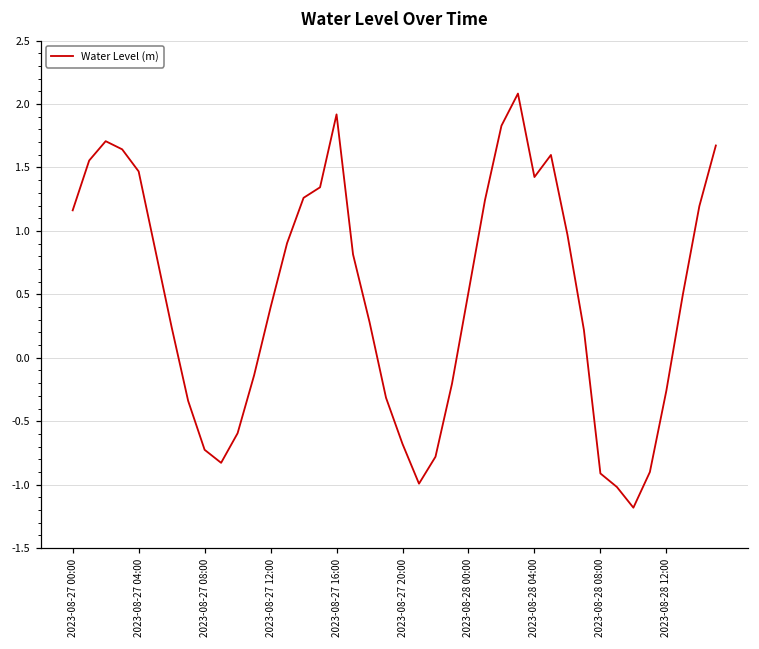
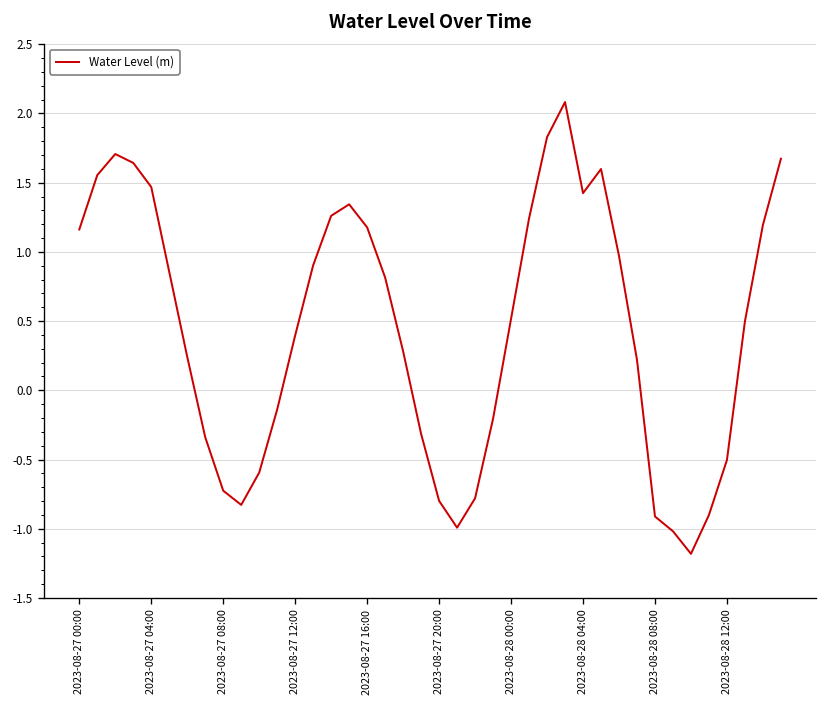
2023-08-27 16:00: 1.92 -> 1.18
2023-08-27 20:00: -0.68 -> -0.80
2023-08-28 12:00: -0.26 -> -0.50
